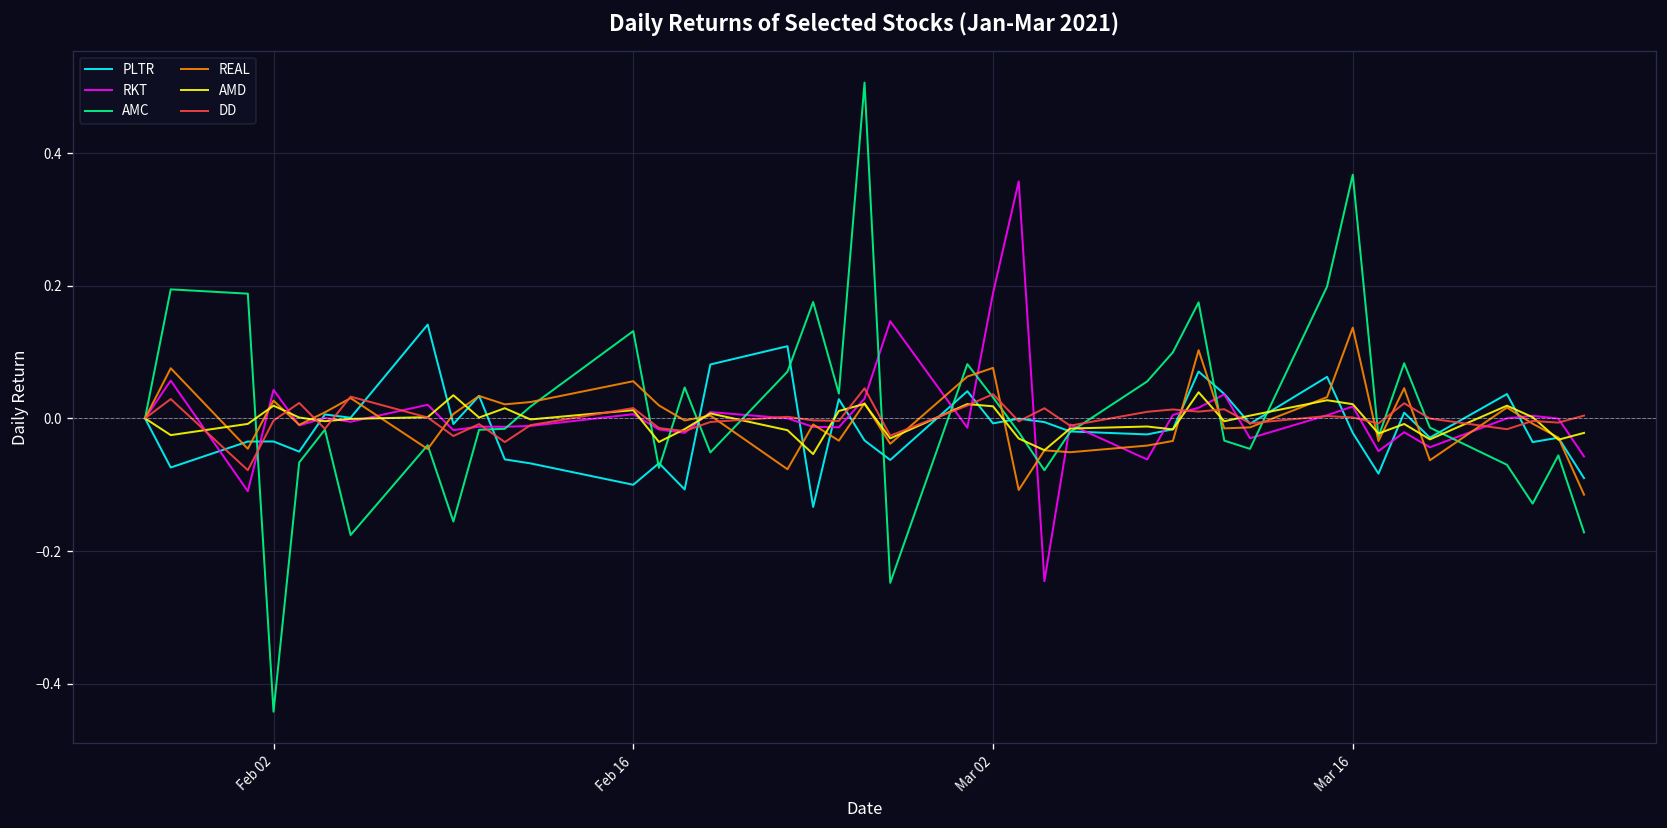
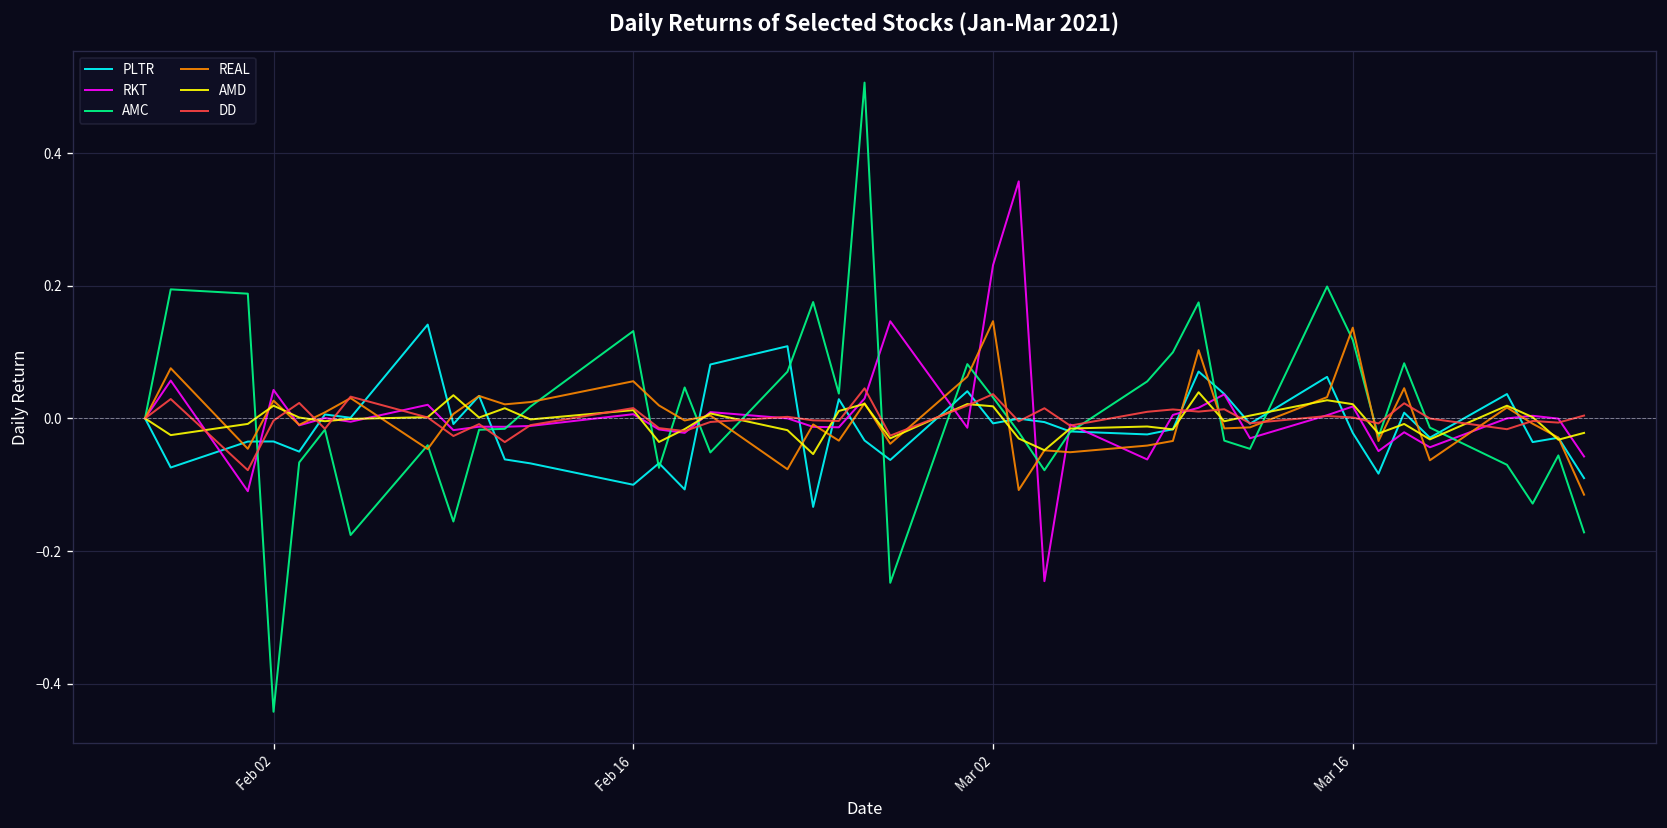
RKT, Mar 02: 0.19 -> 0.23
REAL, Mar 02: 0.08 -> 0.15
AMC, Mar 16: 0.37 -> 0.12
